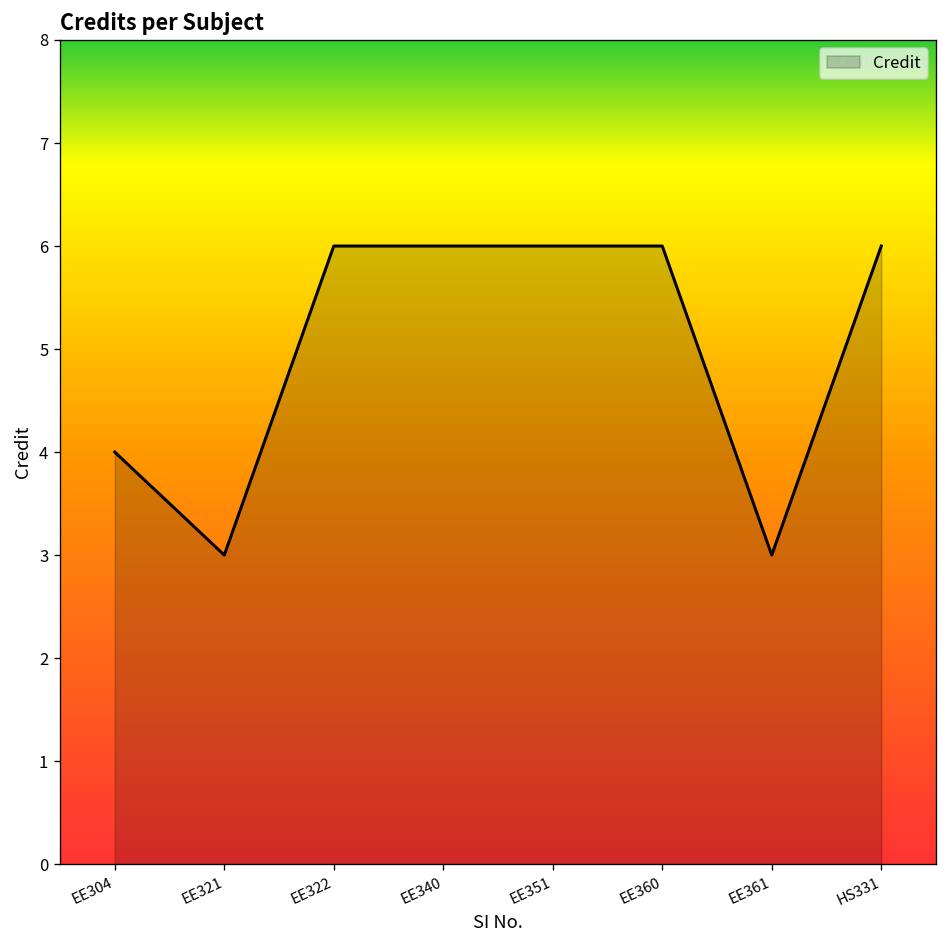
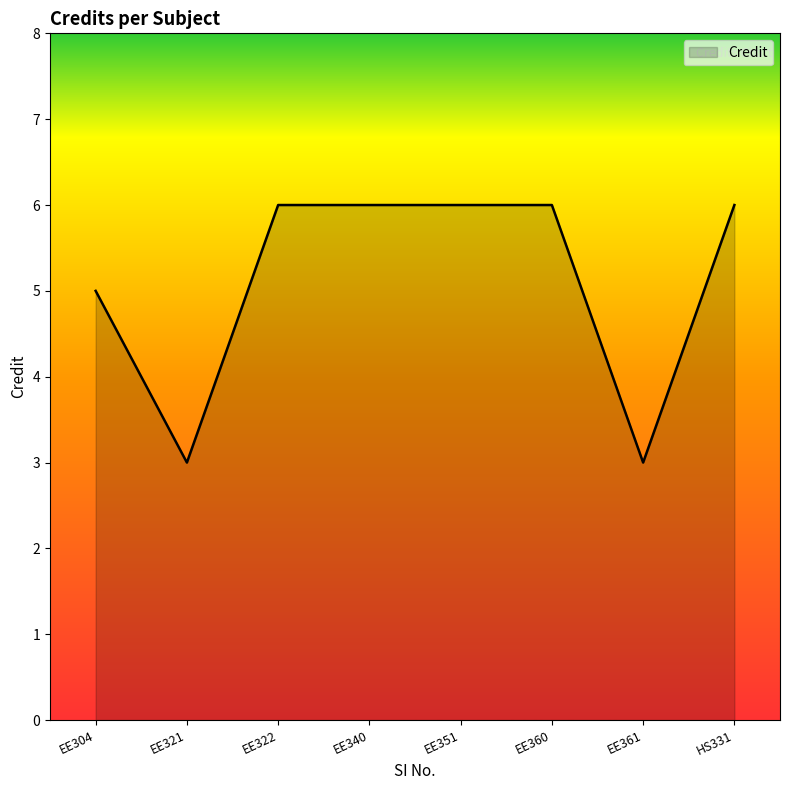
EE304: 4 -> 5
